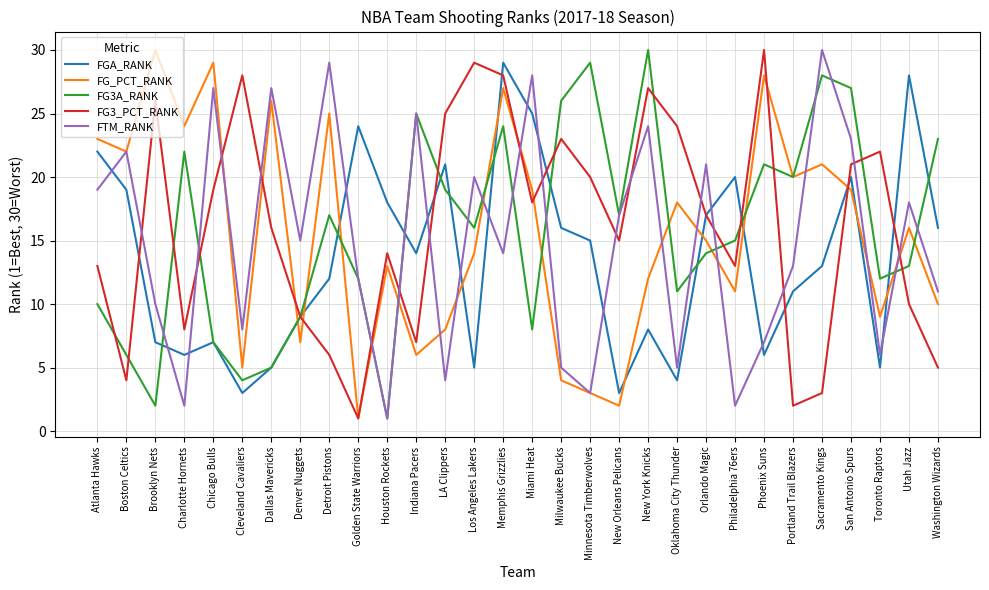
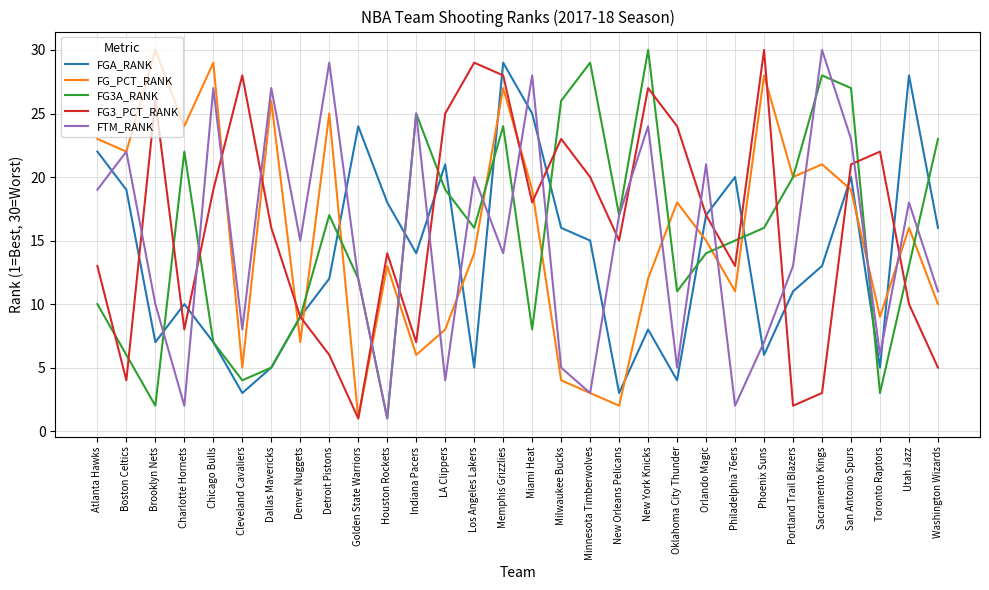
FGA_RANK, Charlotte Hornets: 6 -> 10
FG3A_RANK, Phoenix Suns: 21 -> 16
FG3A_RANK, Toronto Raptors: 12 -> 3
